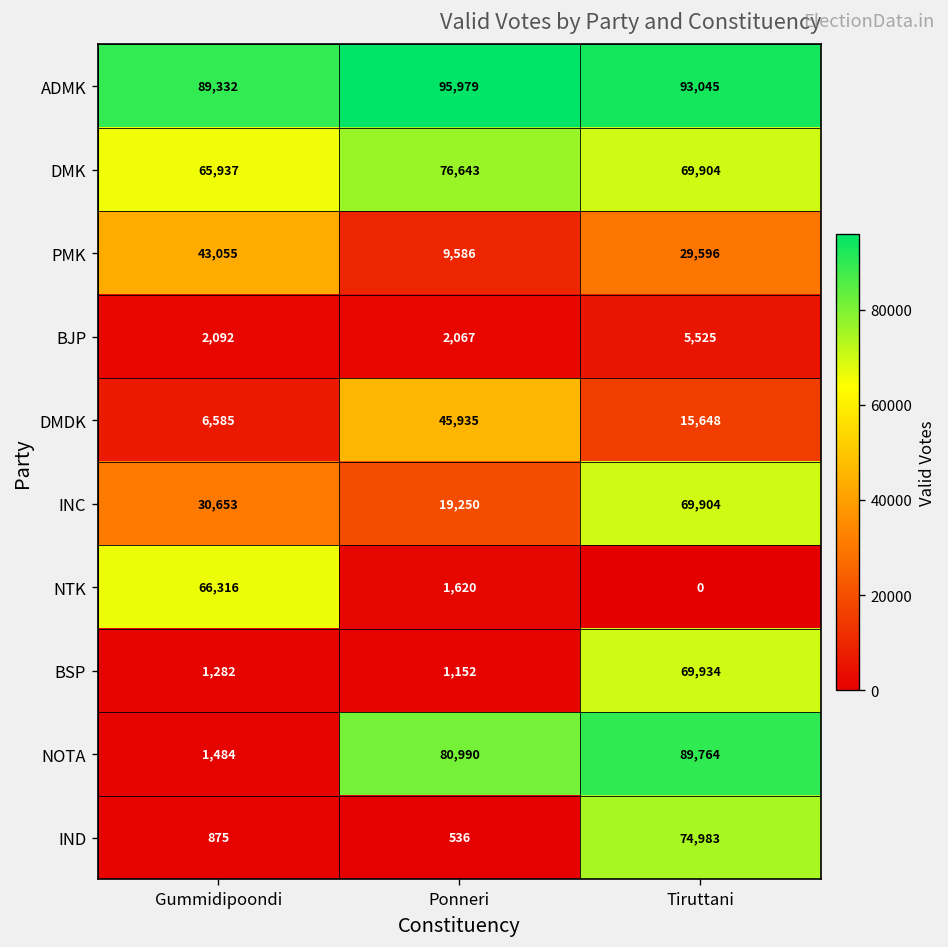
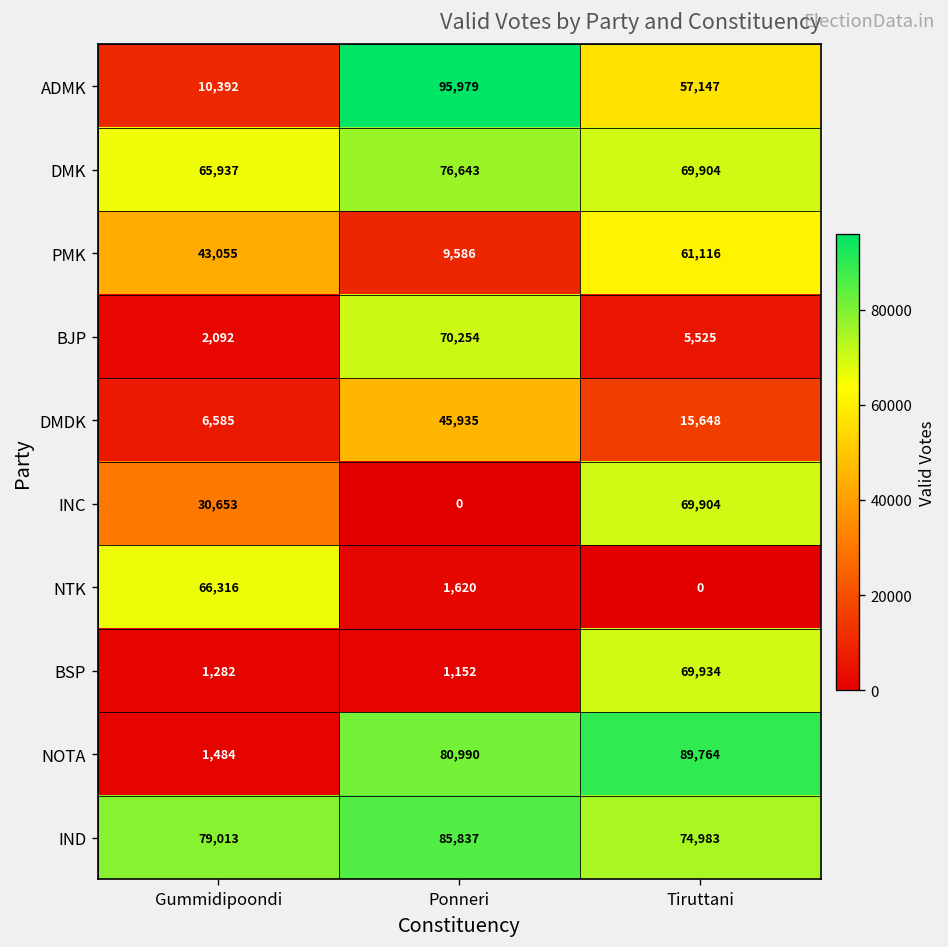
ADMK, Gummidipoondi: 89,332 -> 10,392
ADMK, Tiruttani: 93,045 -> 57,147
PMK, Tiruttani: 29,596 -> 61,116
BJP, Ponneri: 2,067 -> 70,254
INC, Ponneri: 19,250 -> 0
IND, Gummidipoondi: 875 -> 79,013
IND, Ponneri: 536 -> 85,837
